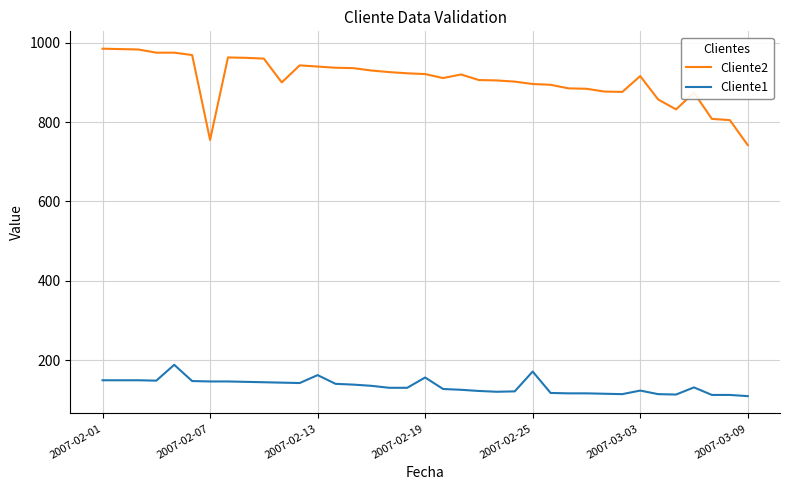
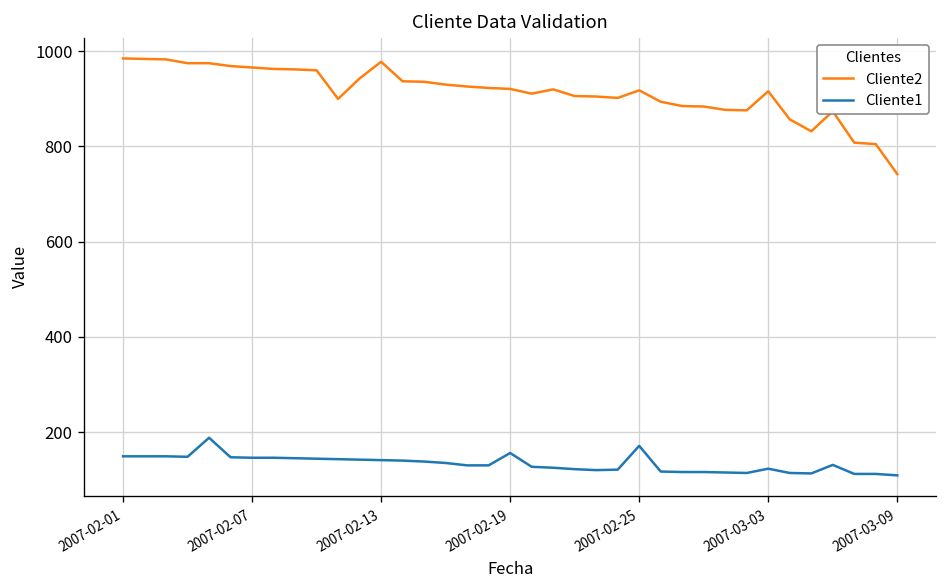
Cliente2, 2007-02-07: 760 -> 970
Cliente2, 2007-02-13: 940 -> 980
Cliente1, 2007-02-13: 160 -> 140
Cliente2, 2007-02-25: 900 -> 920
